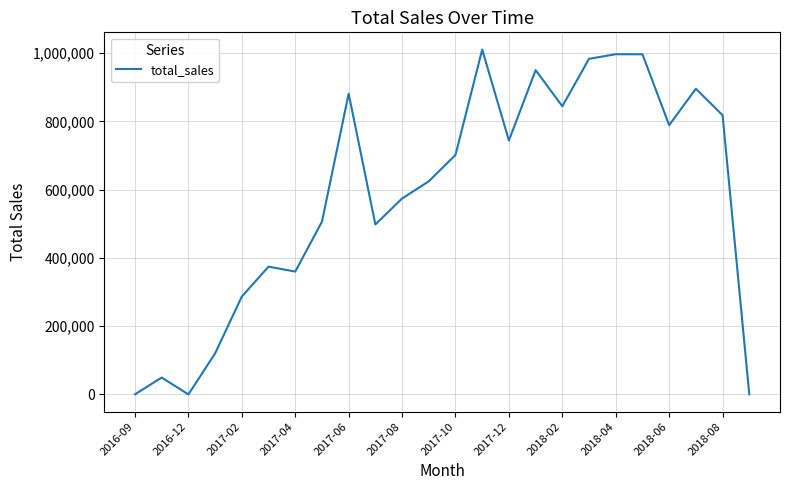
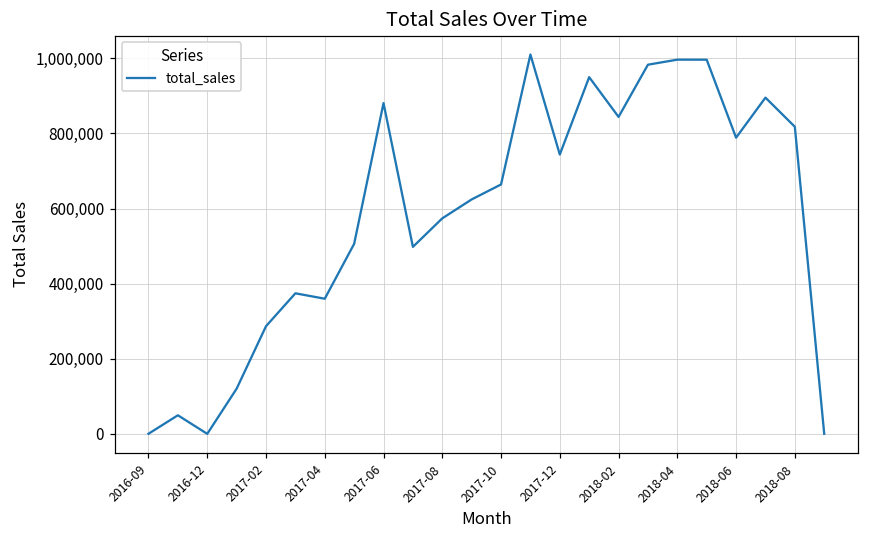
2017-10: 700,000 -> 660,000
